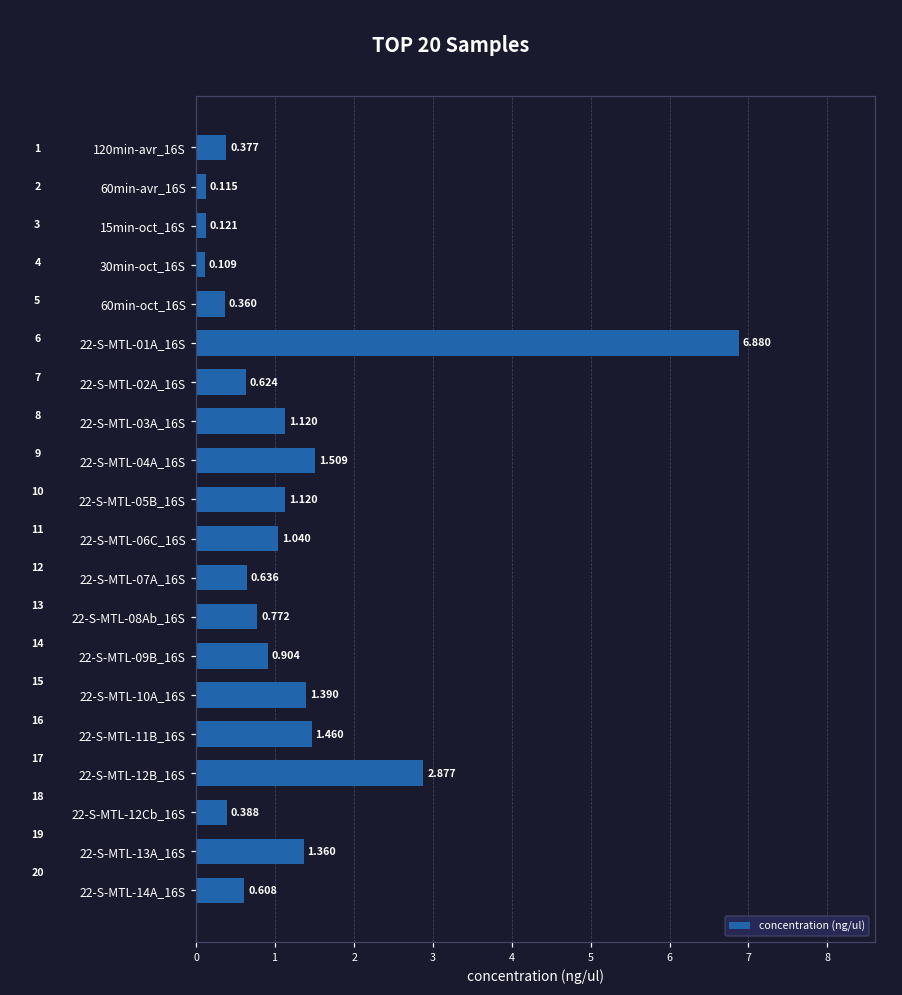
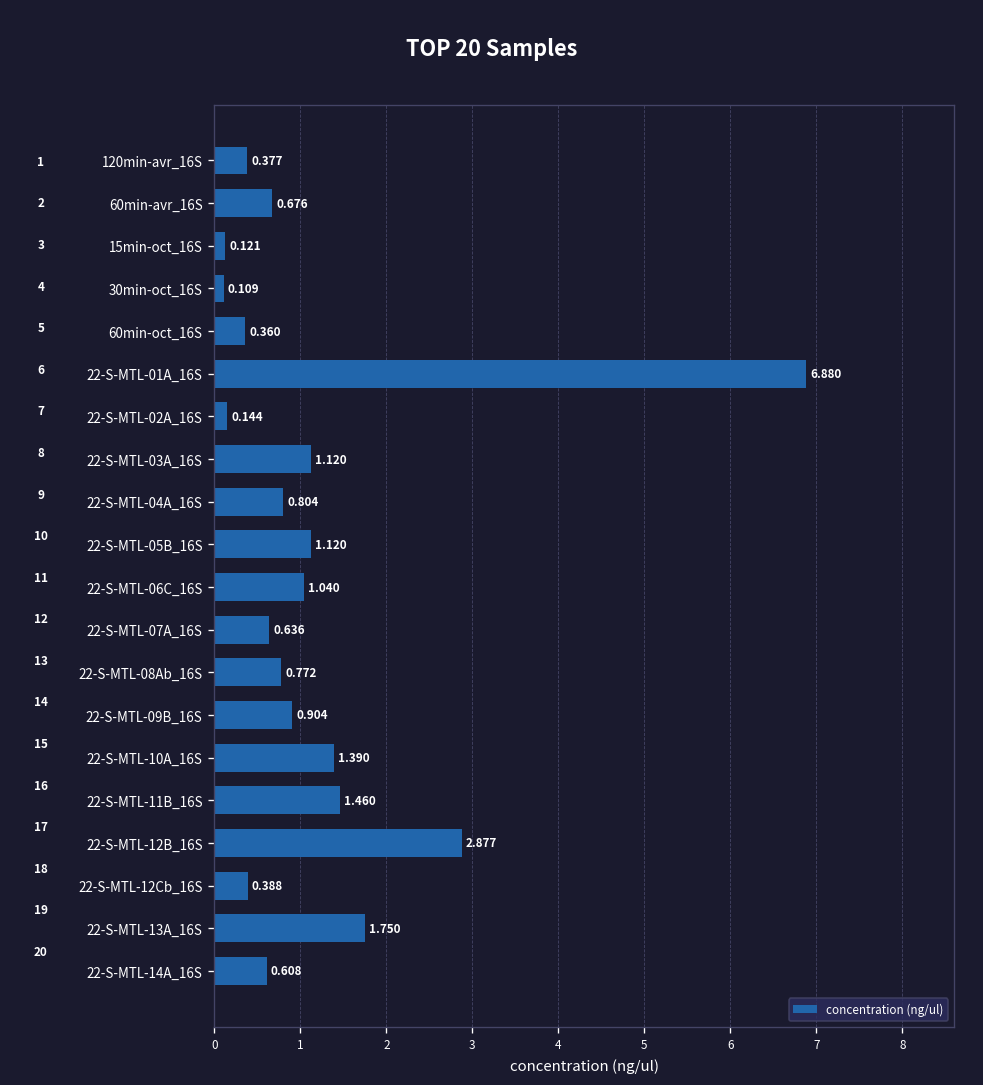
60min-avr_16S: 0.115 -> 0.676
22-S-MTL-02A_16S: 0.624 -> 0.144
22-S-MTL-04A_16S: 1.509 -> 0.804
22-S-MTL-13A_16S: 1.360 -> 1.750
